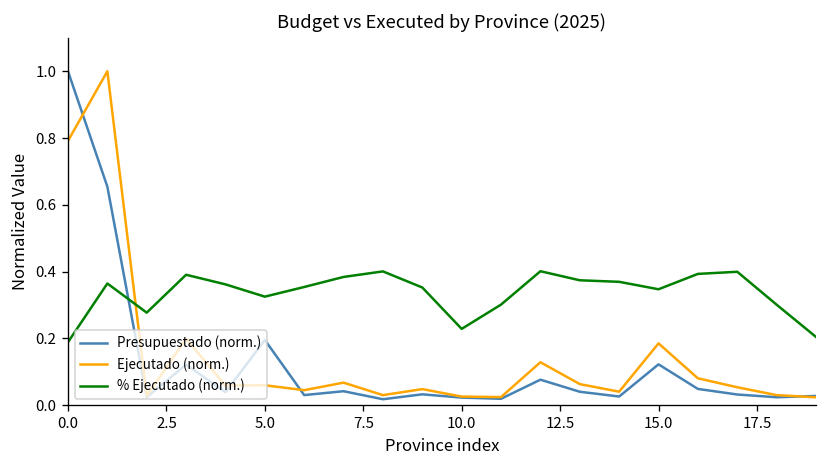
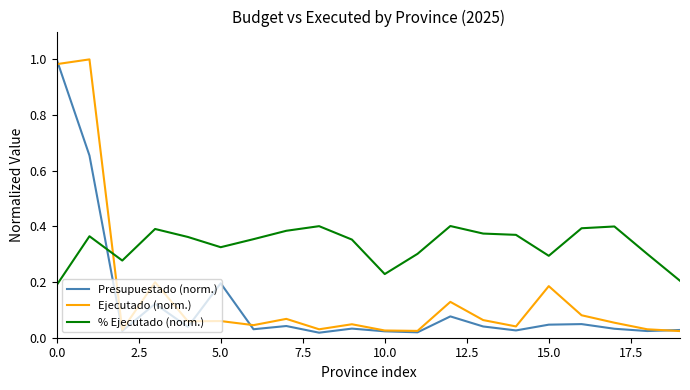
Ejecutado (norm.), 0.0: 0.79 -> 0.98
Presupuestado (norm.), 15.0: 0.12 -> 0.05
% Ejecutado (norm.), 15.0: 0.35 -> 0.29
